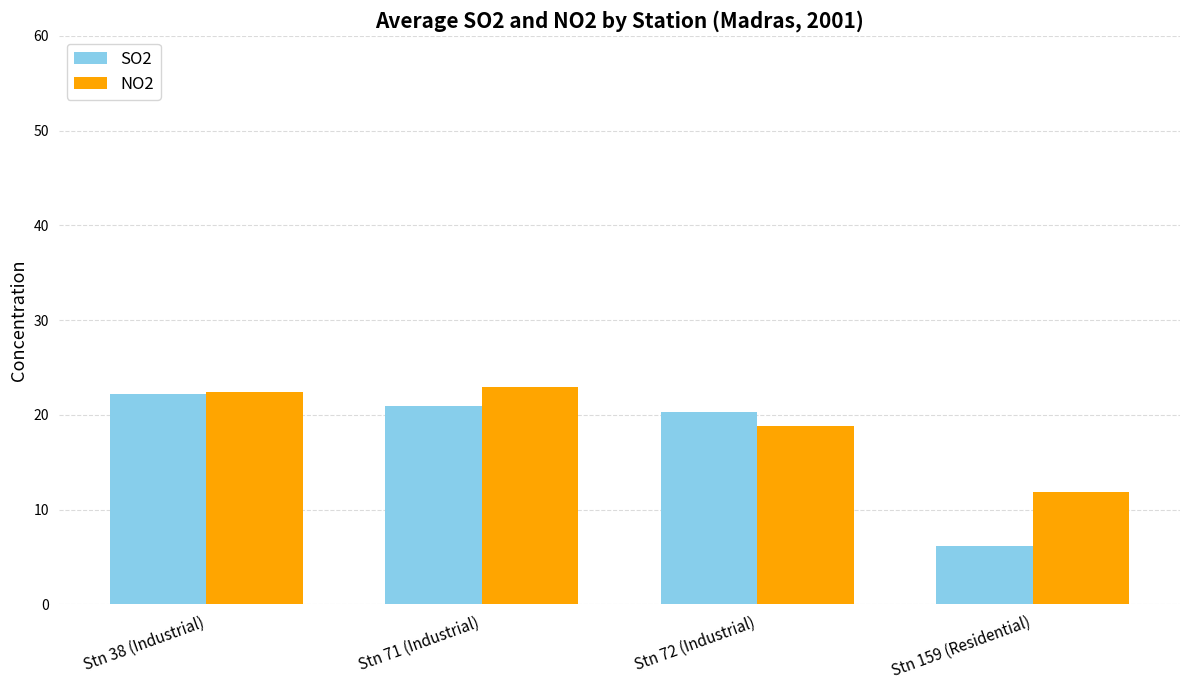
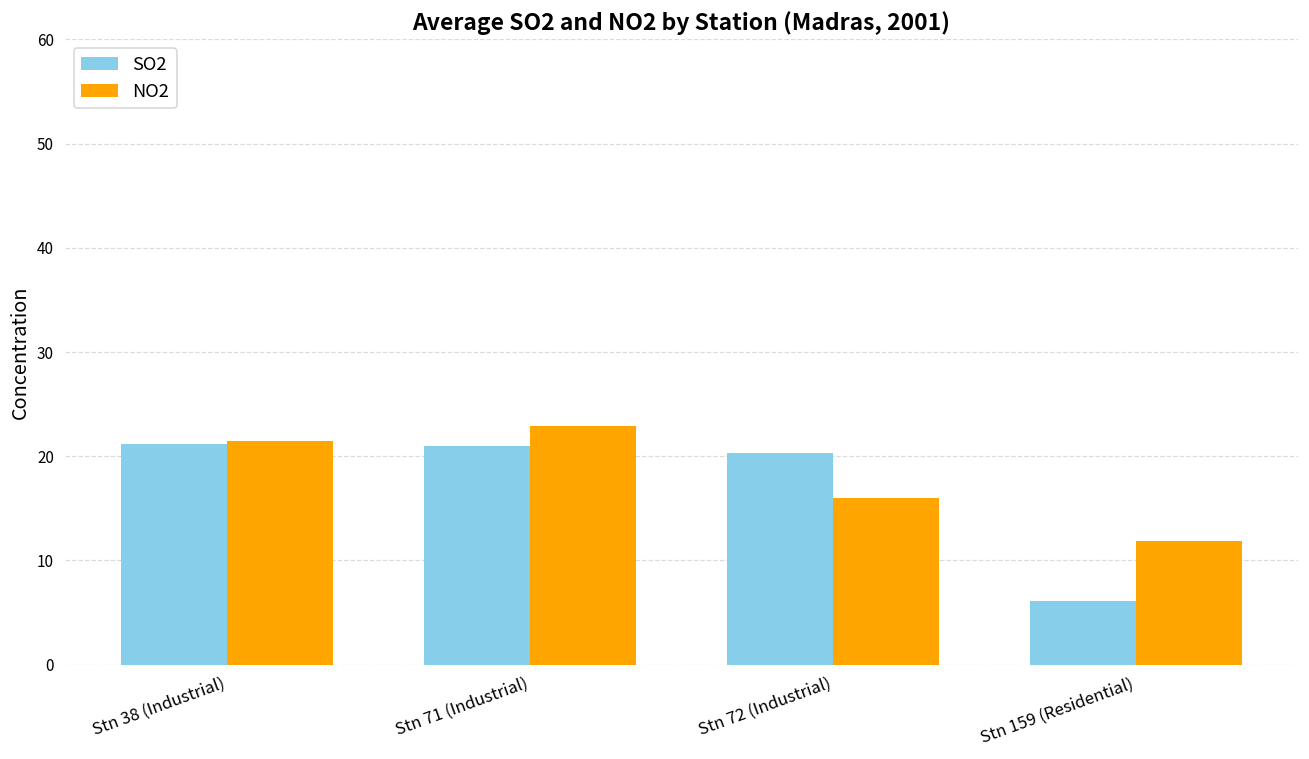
SO2, Stn 38 (Industrial): 22 -> 21
NO2, Stn 38 (Industrial): 22 -> 21
NO2, Stn 72 (Industrial): 19 -> 16
